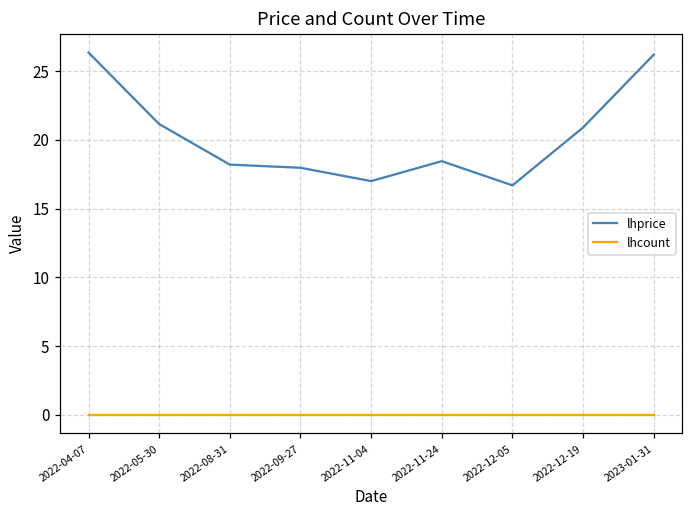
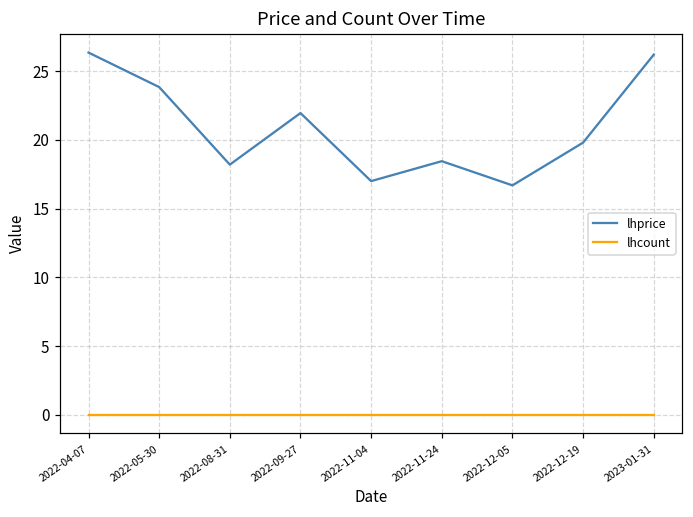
lhprice, 2022-05-30: 21.2 -> 23.8
lhprice, 2022-09-27: 18.0 -> 22.0
lhprice, 2022-12-19: 20.9 -> 19.8
